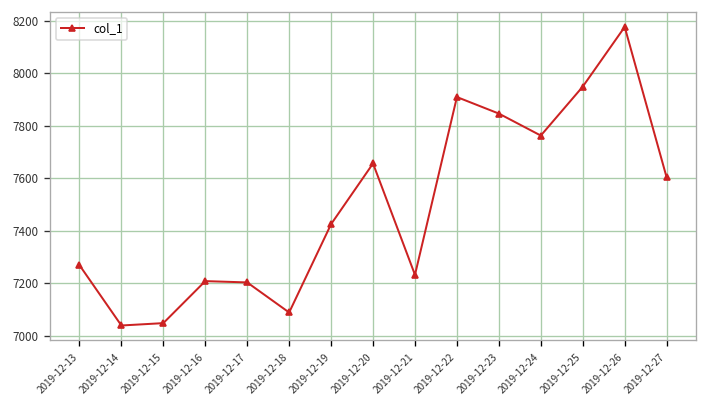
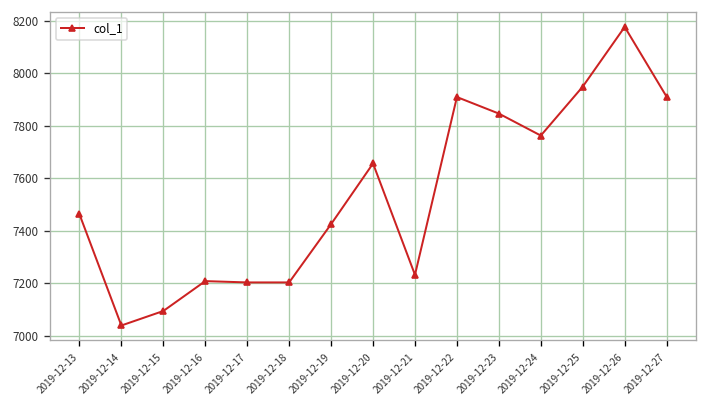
2019-12-13: 7270 -> 7460
2019-12-15: 7050 -> 7090
2019-12-18: 7090 -> 7200
2019-12-27: 7600 -> 7910
